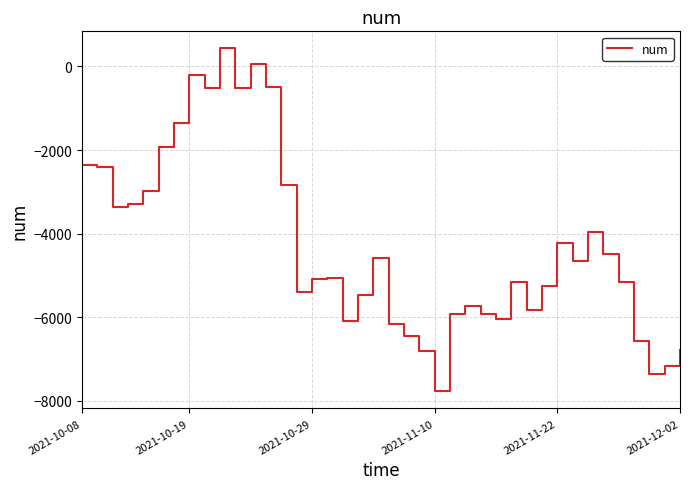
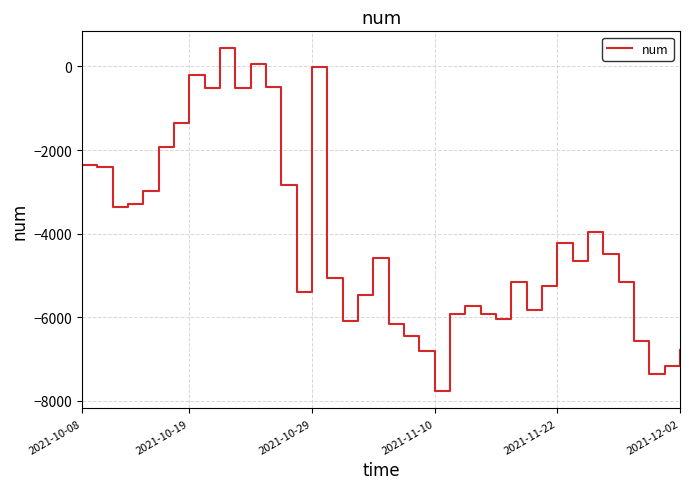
2021-10-29: -5100 -> 0
